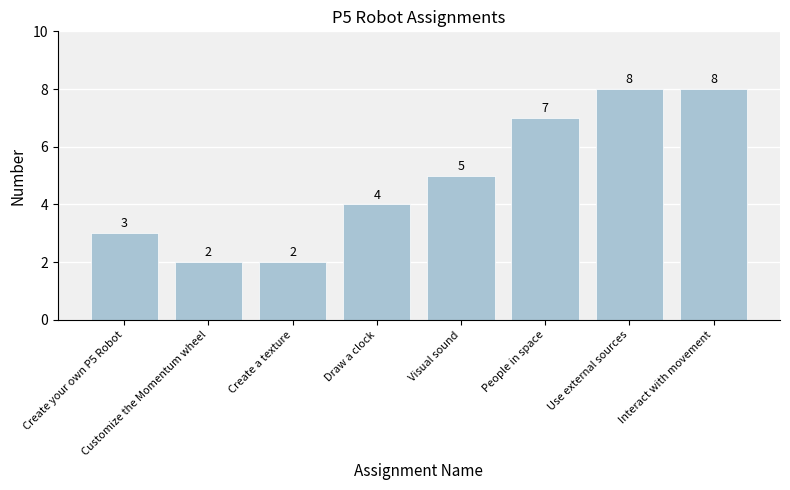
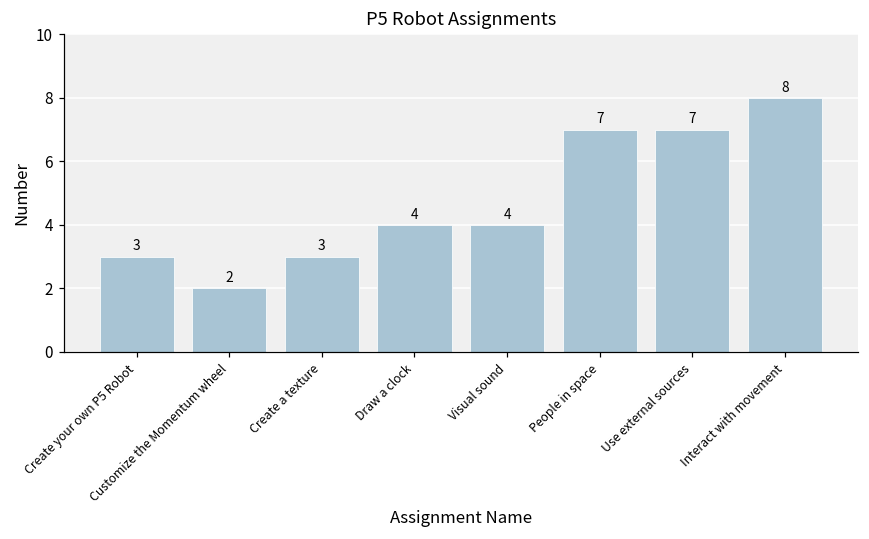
Create a texture: 2 -> 3
Visual sound: 5 -> 4
Use external sources: 8 -> 7
